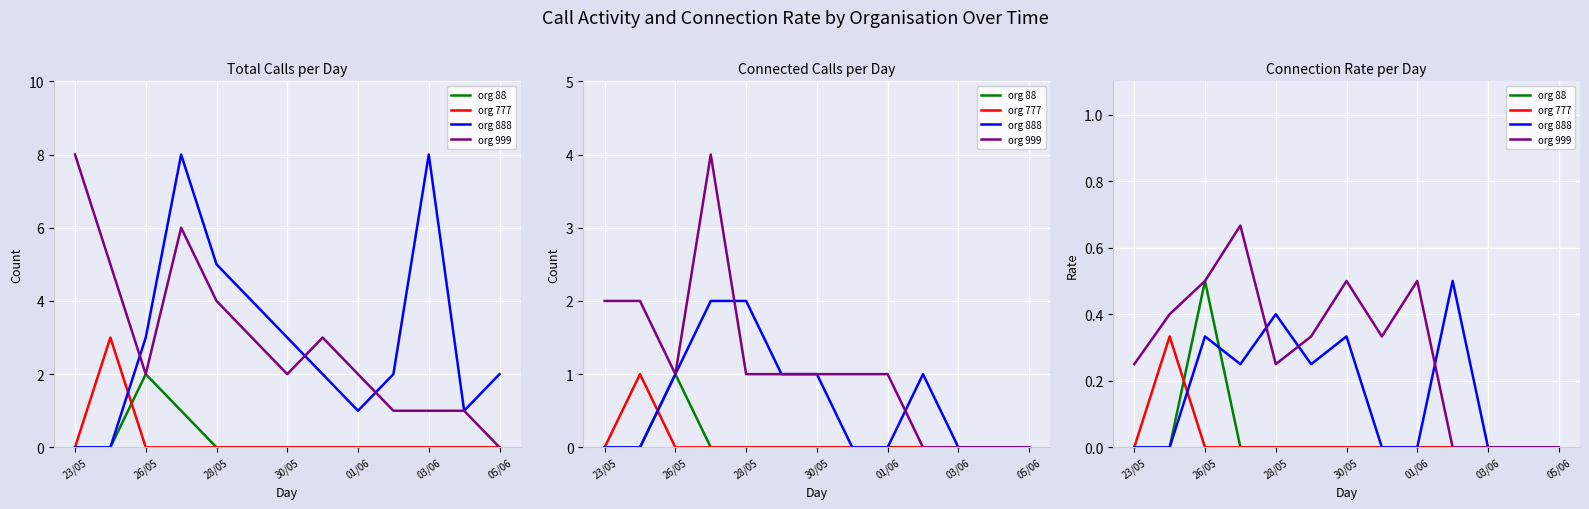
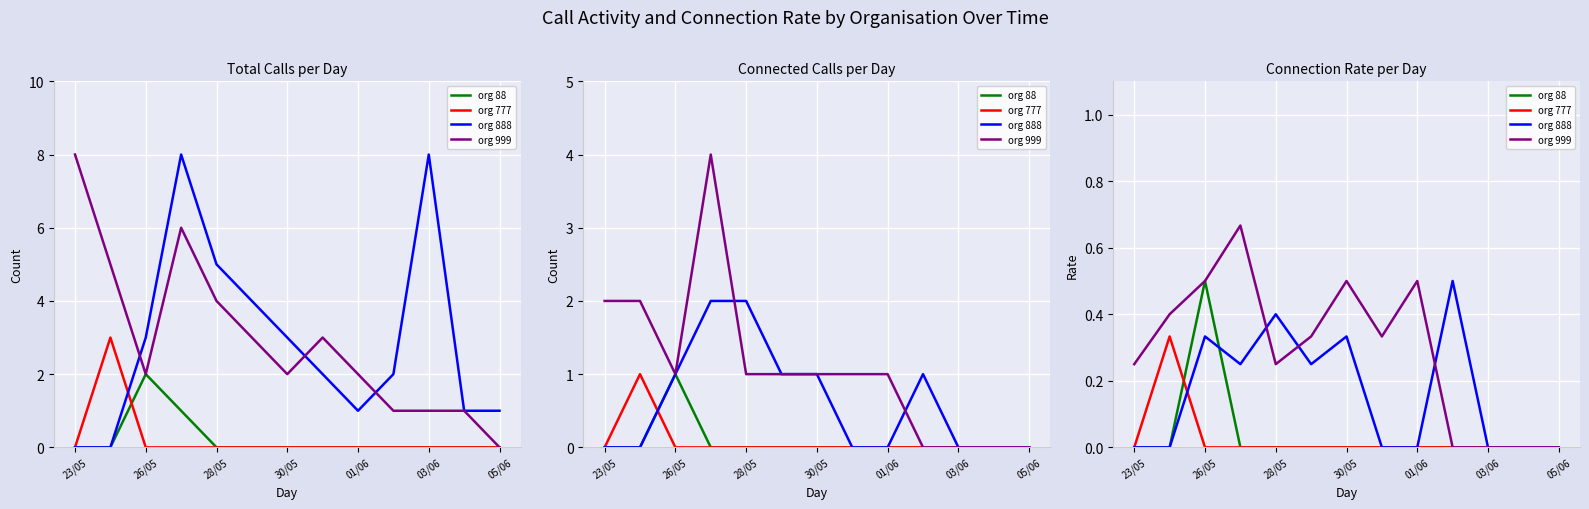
Total Calls per Day, org 888, 05/06: 2 -> 1
